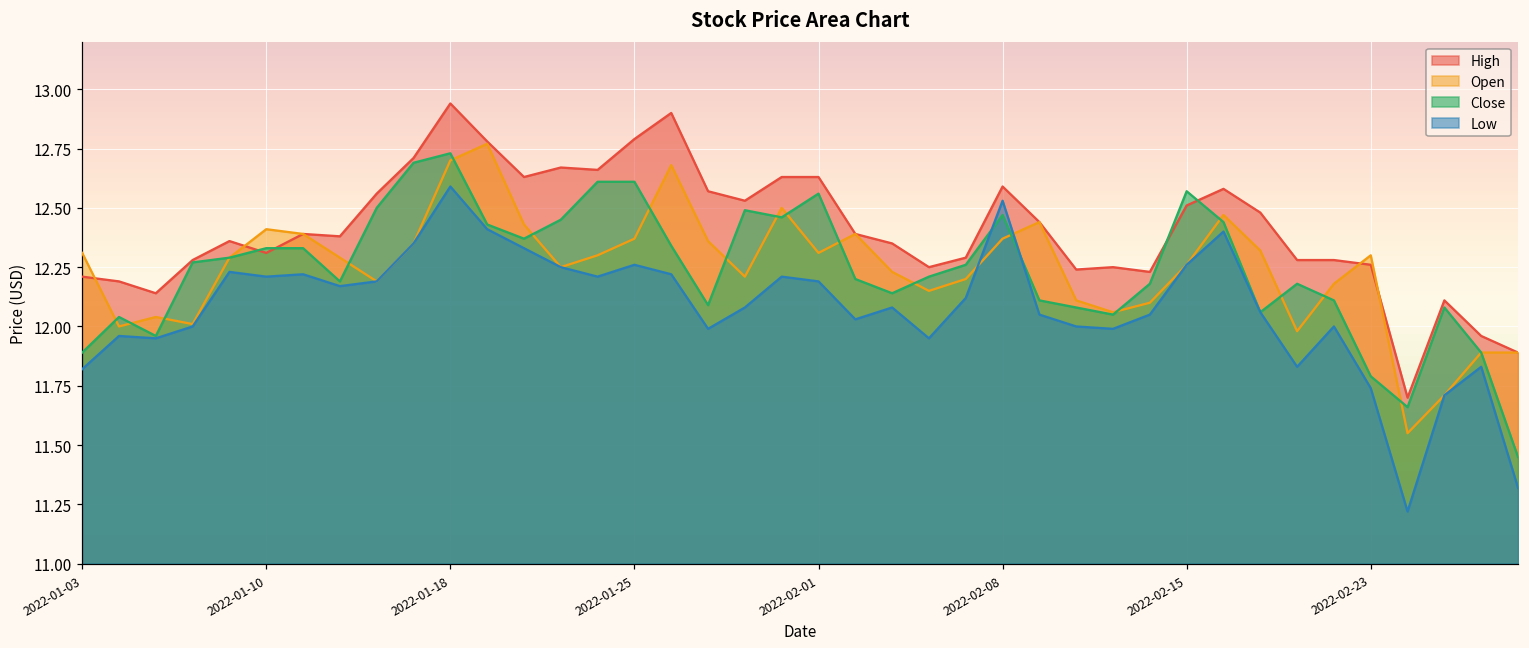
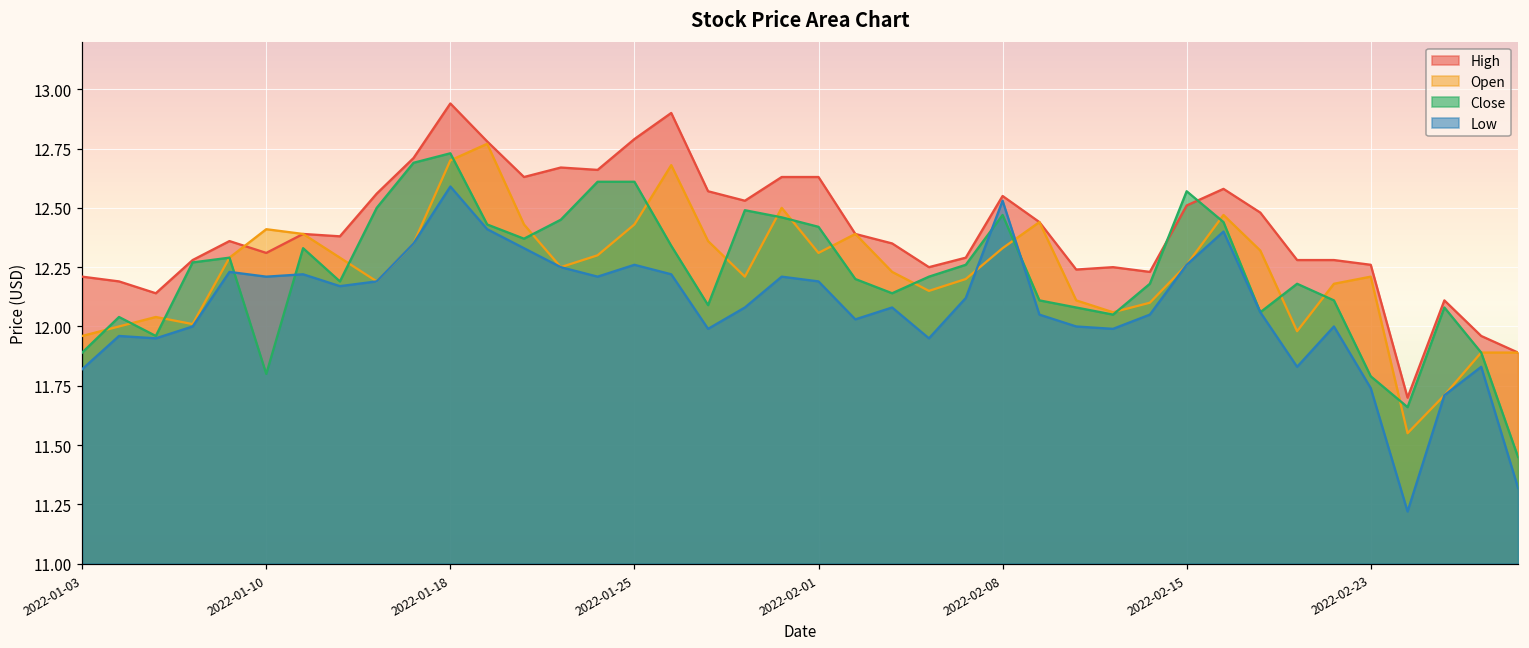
Open, 2022-01-03: 12.31 -> 11.96
Close, 2022-01-10: 12.33 -> 11.80
Open, 2022-01-25: 12.37 -> 12.43
Close, 2022-02-01: 12.56 -> 12.42
High, 2022-02-08: 12.59 -> 12.55
Open, 2022-02-08: 12.37 -> 12.33
Open, 2022-02-23: 12.30 -> 12.21
